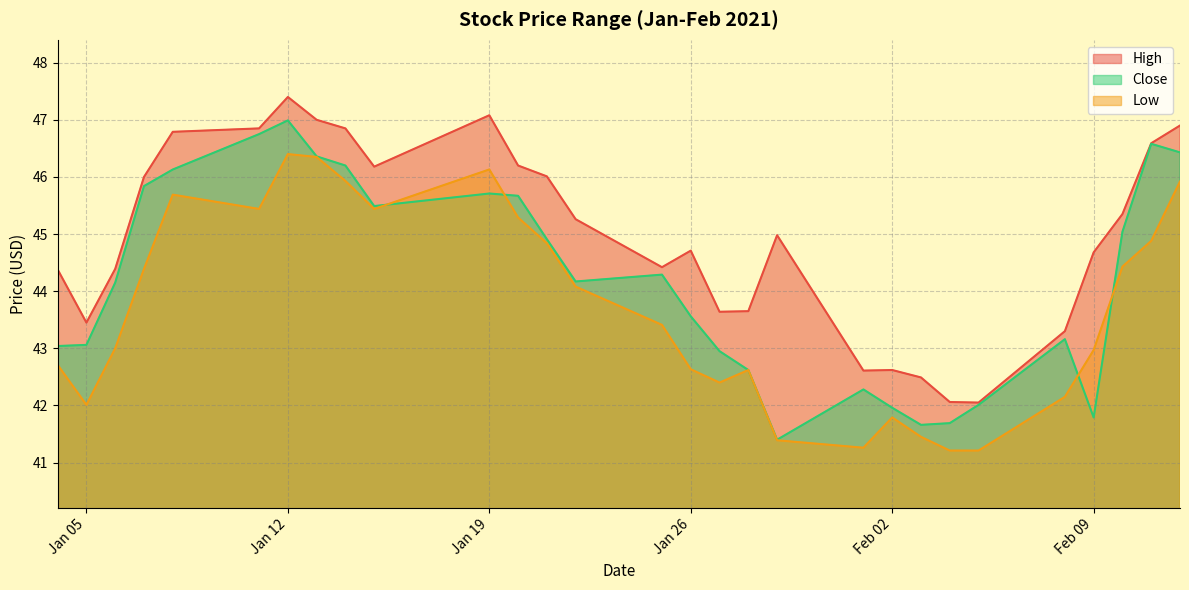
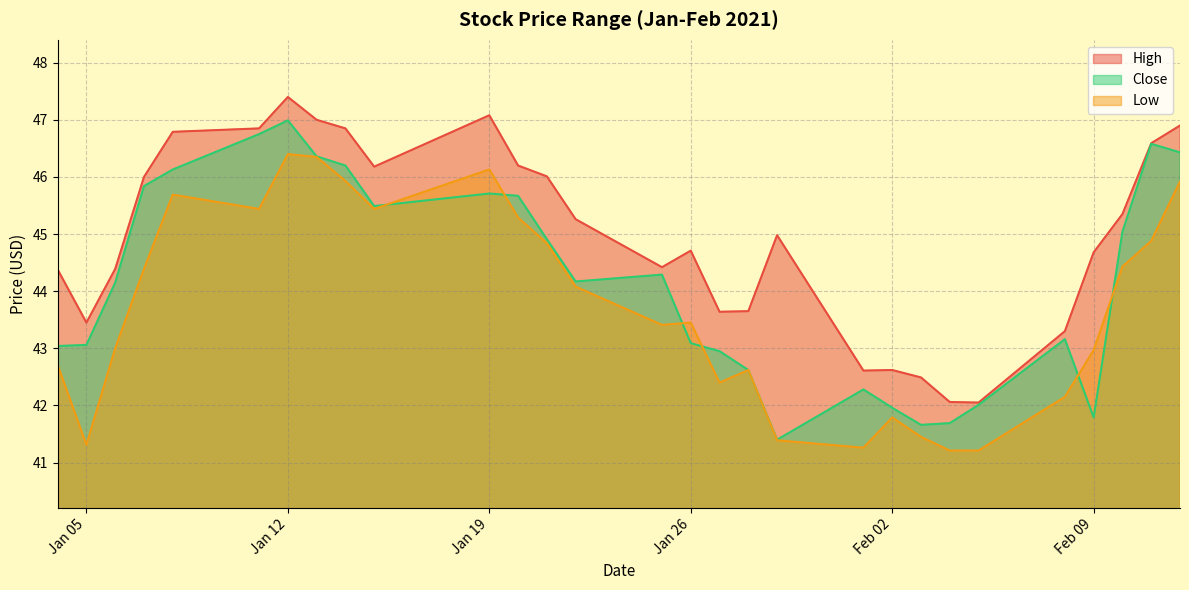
Low, Jan 05: 42.0 -> 41.3
Close, Jan 26: 43.6 -> 43.1
Low, Jan 26: 42.6 -> 43.5
